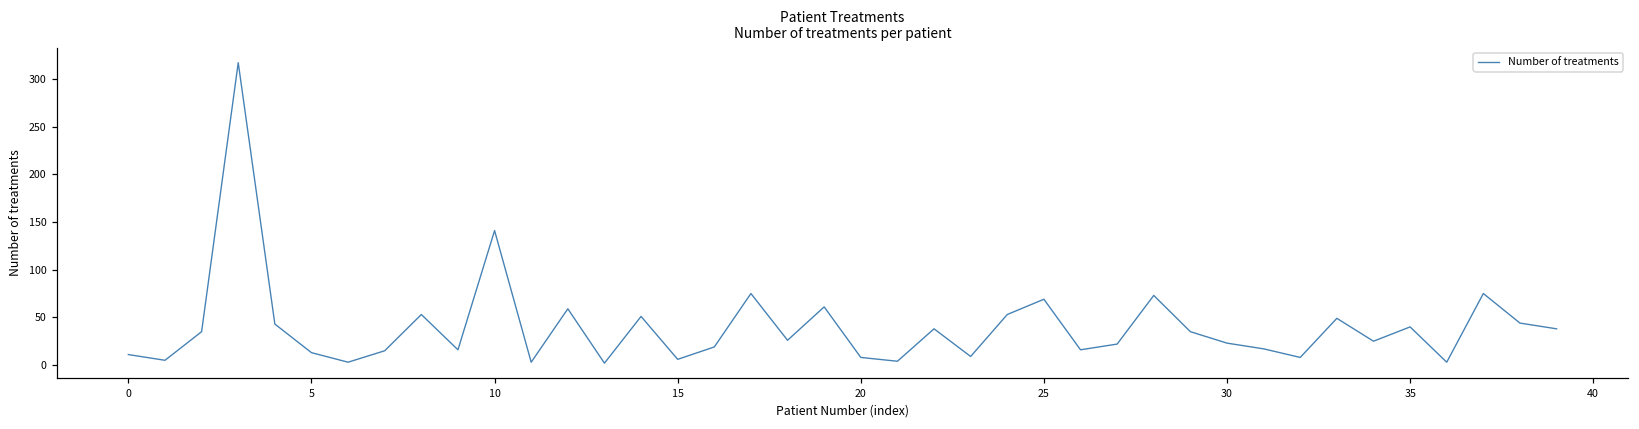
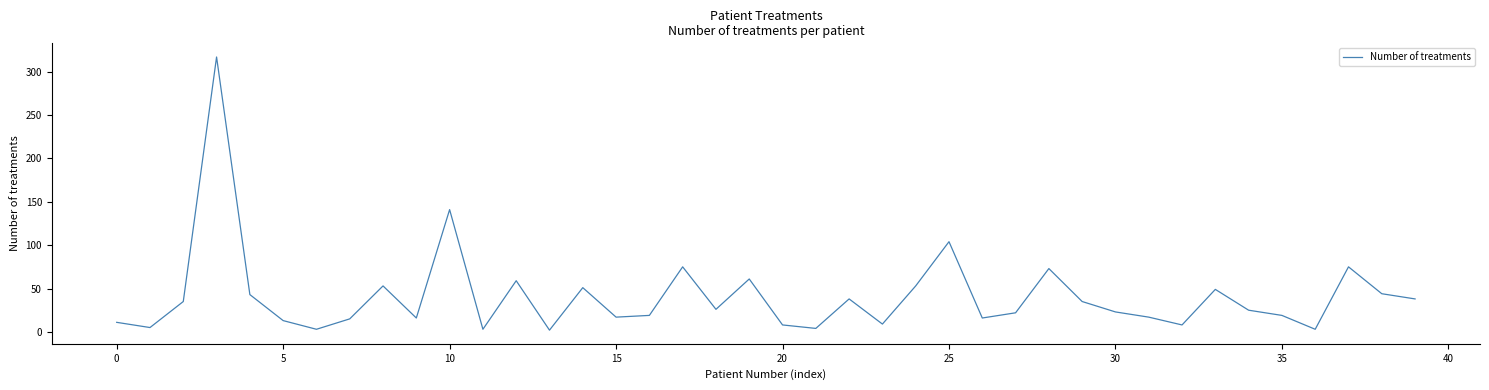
15: 10 -> 20
25: 70 -> 100
35: 40 -> 20
